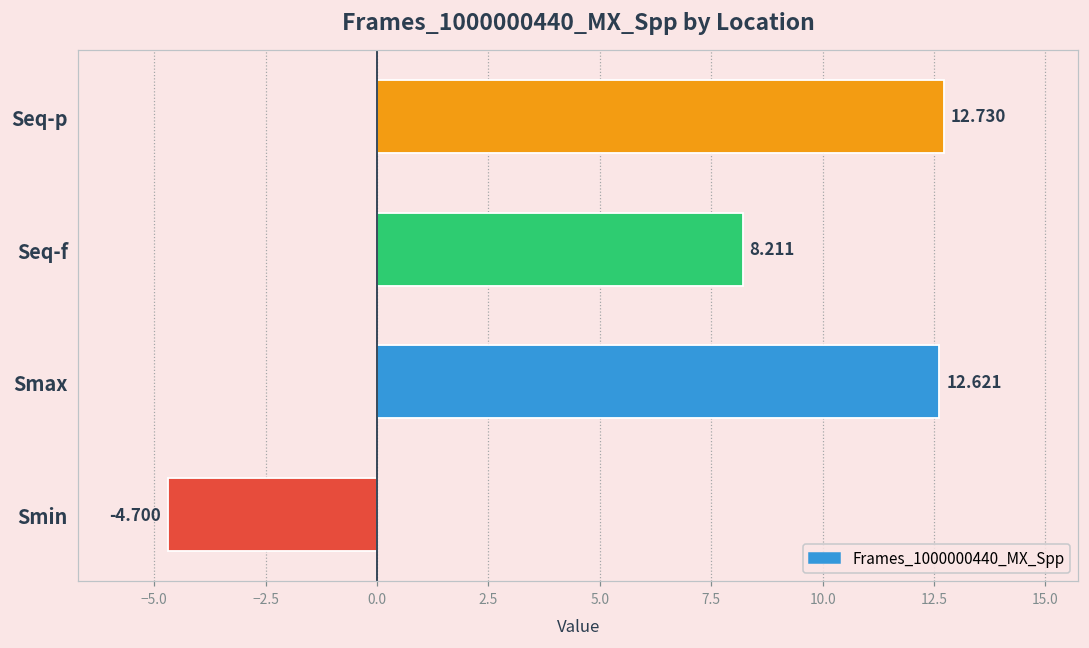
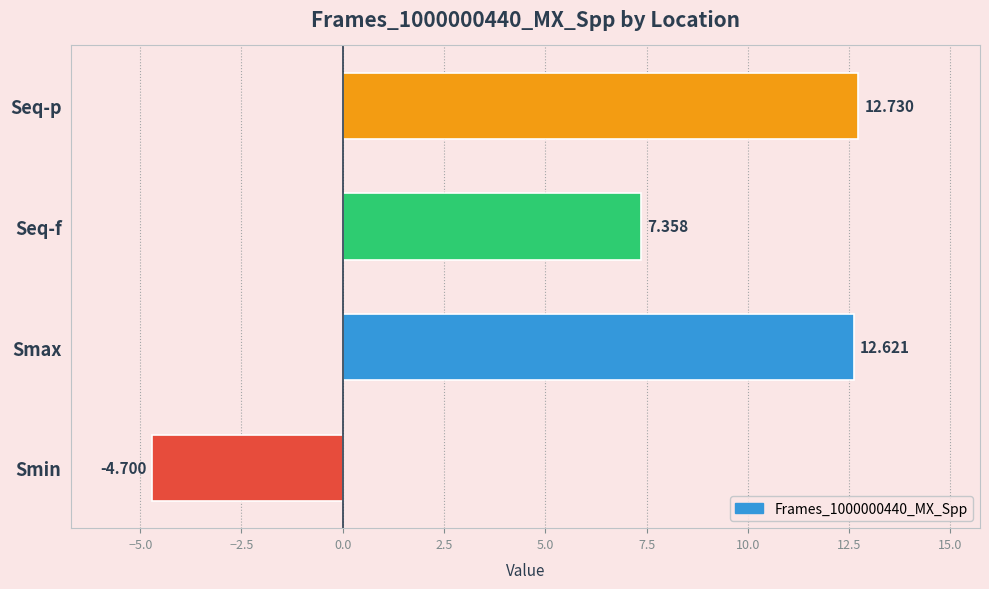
Seq-f: 8.211 -> 7.358
